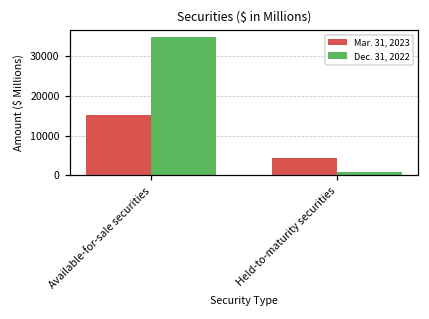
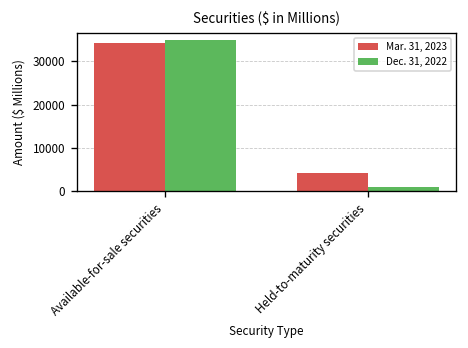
Mar. 31, 2023, Available-for-sale securities: 15000 -> 34000
